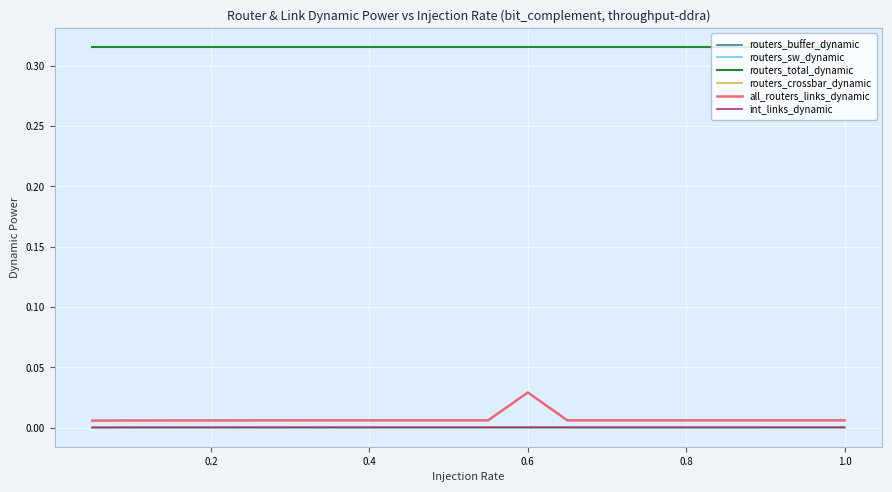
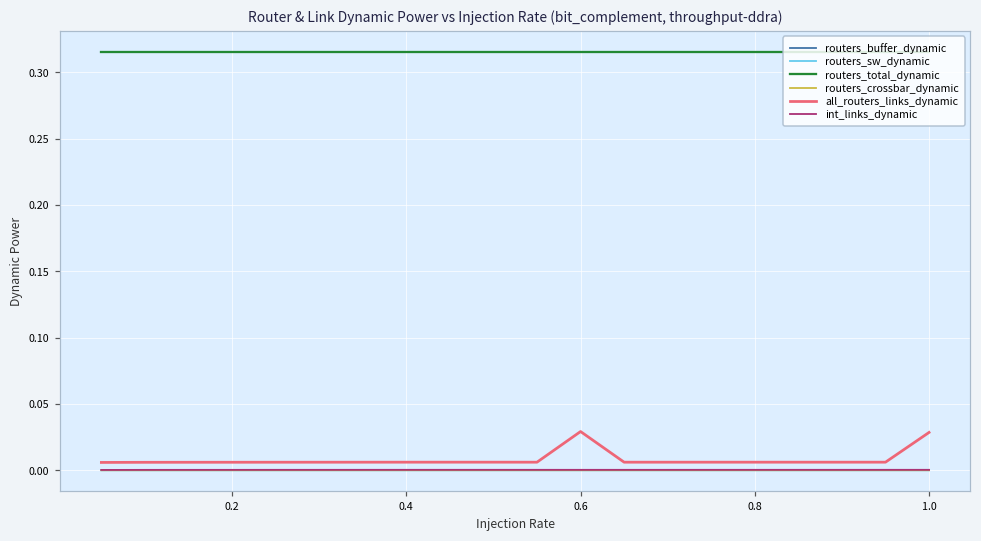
all_routers_links_dynamic, 1.0: 0.006 -> 0.029
